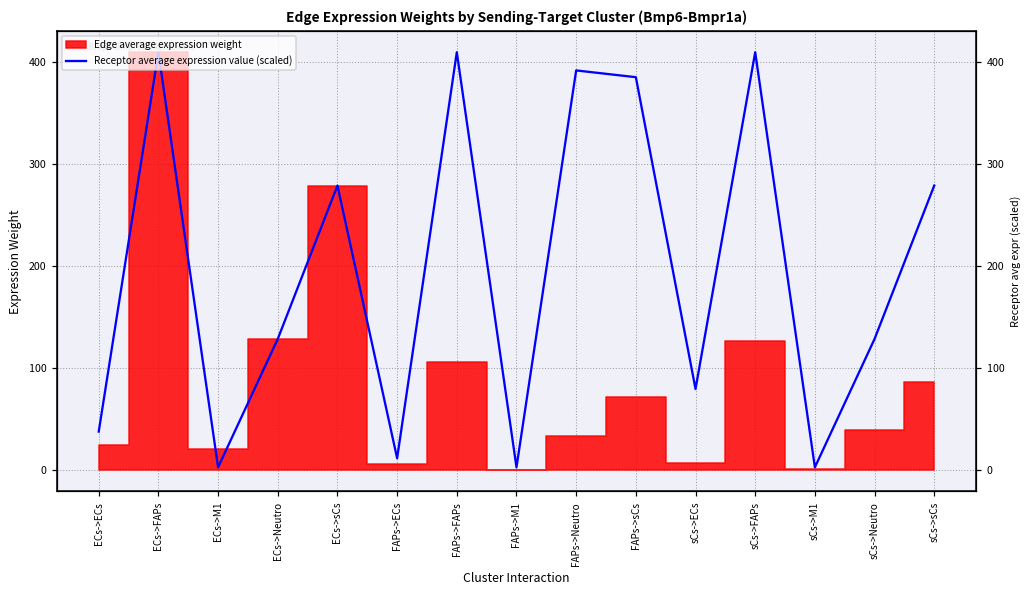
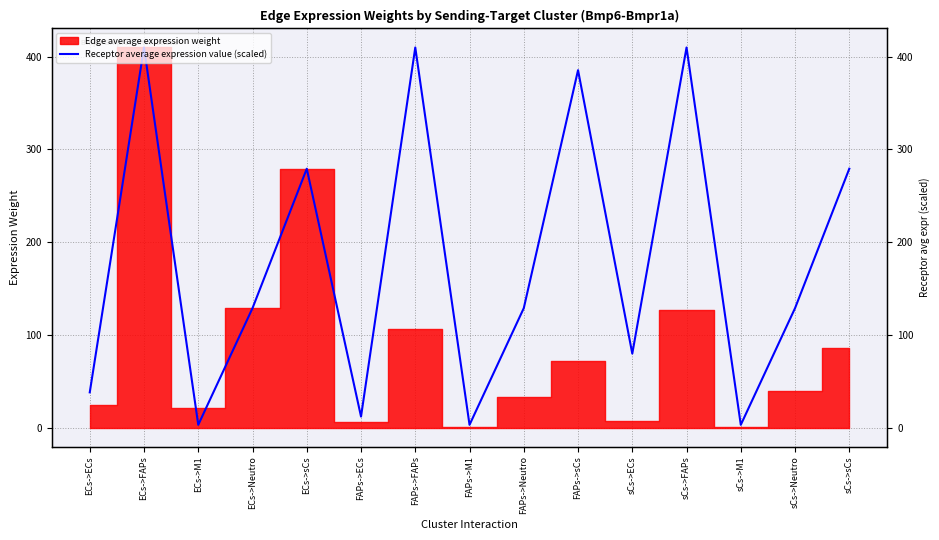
Receptor average expression value (scaled), FAPs->Neutro: 390 -> 130
